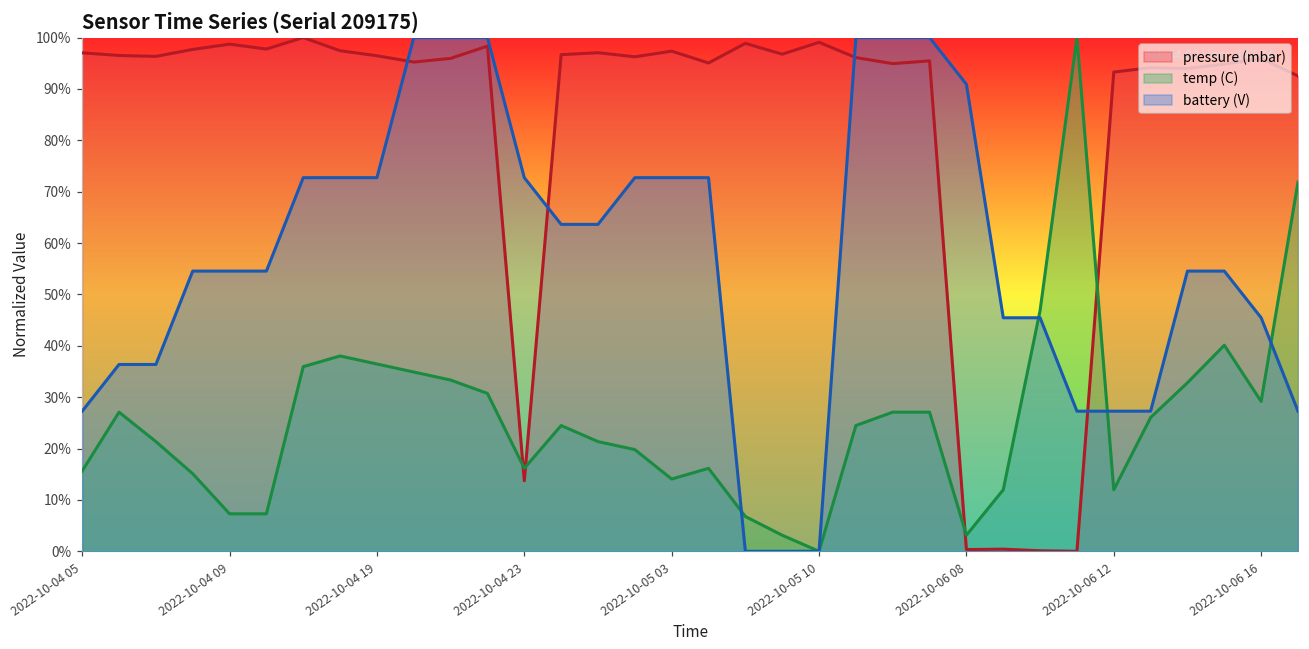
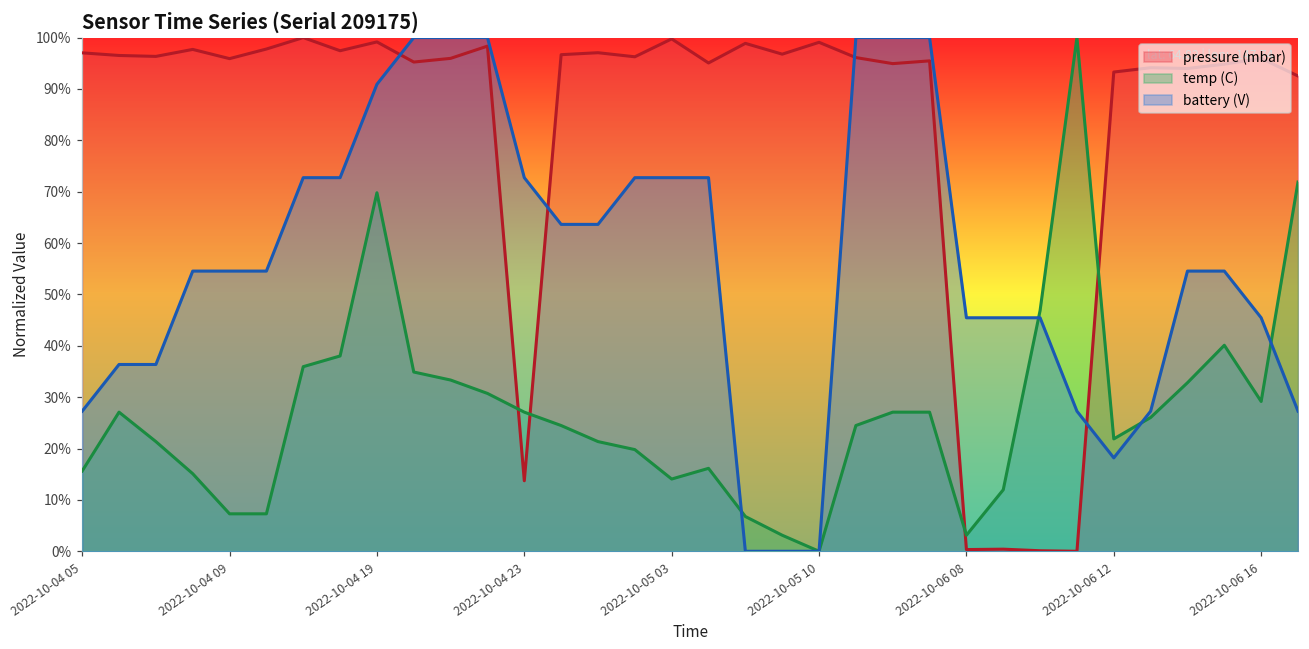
pressure (mbar), 2022-10-04 09: 99% -> 96%
pressure (mbar), 2022-10-04 19: 96% -> 99%
temp (C), 2022-10-04 19: 36% -> 70%
battery (V), 2022-10-04 19: 73% -> 91%
temp (C), 2022-10-04 23: 16% -> 27%
pressure (mbar), 2022-10-05 03: 97% -> 100%
battery (V), 2022-10-06 08: 91% -> 45%
temp (C), 2022-10-06 12: 12% -> 22%
battery (V), 2022-10-06 12: 27% -> 18%
